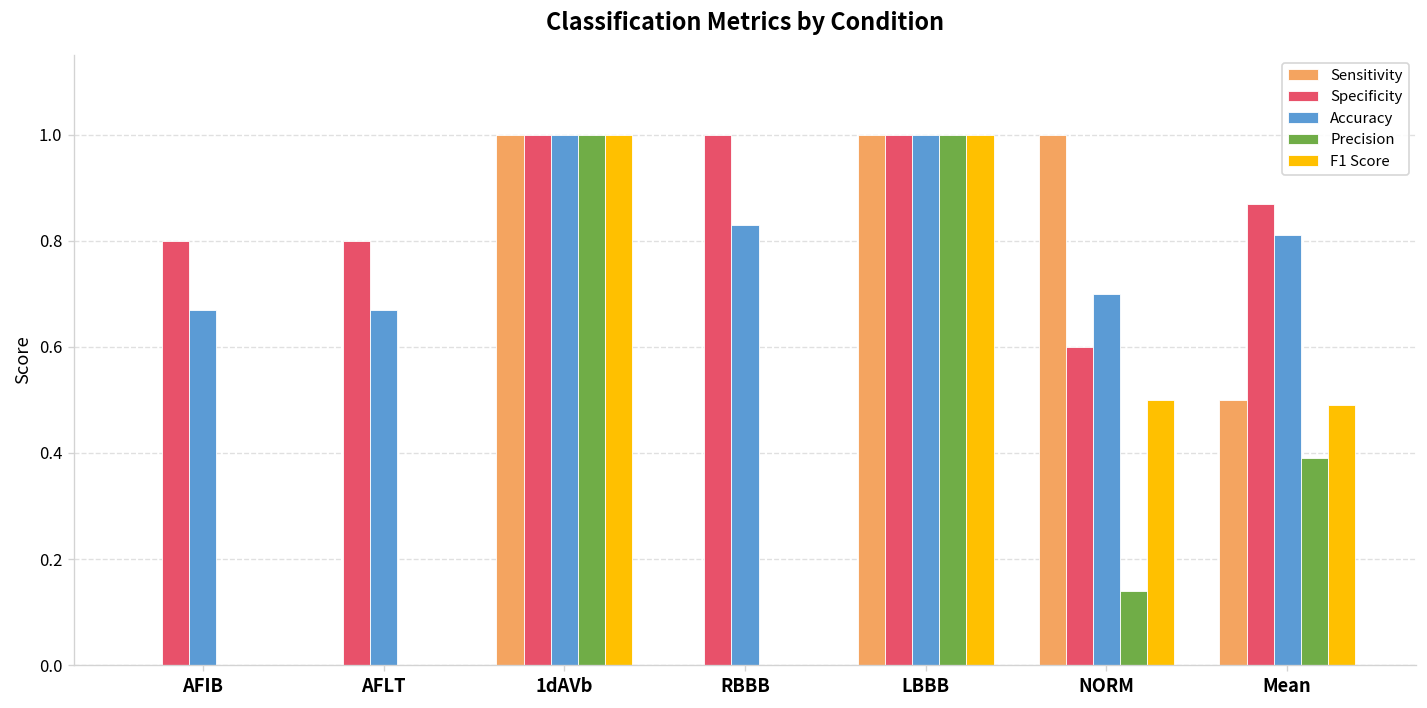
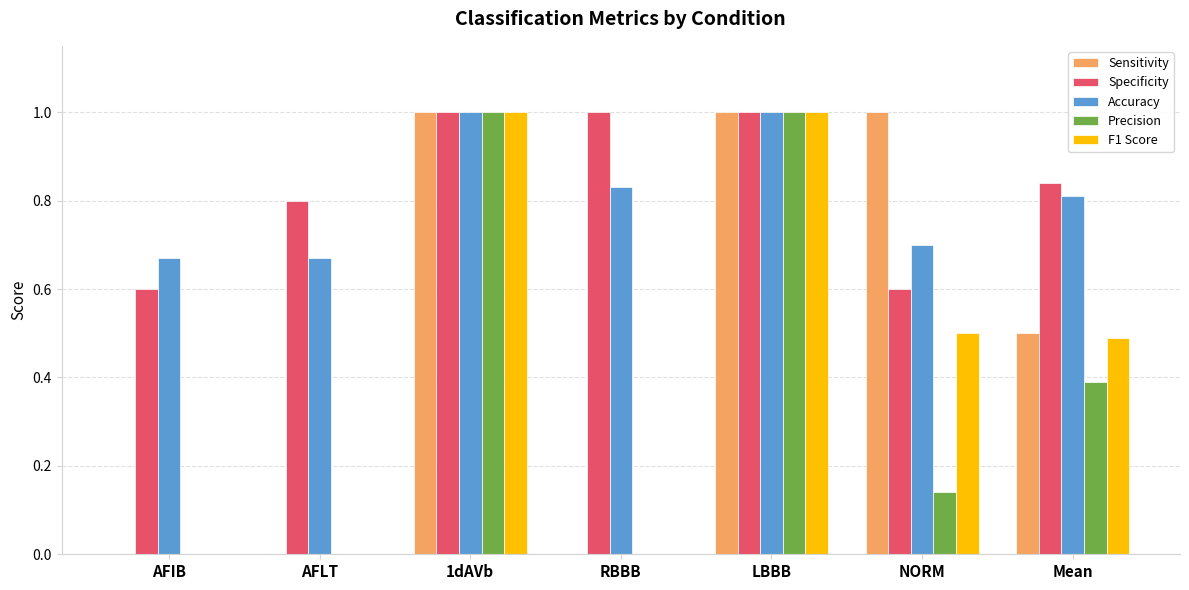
Specificity, AFIB: 0.8 -> 0.6
Specificity, Mean: 0.87 -> 0.84
